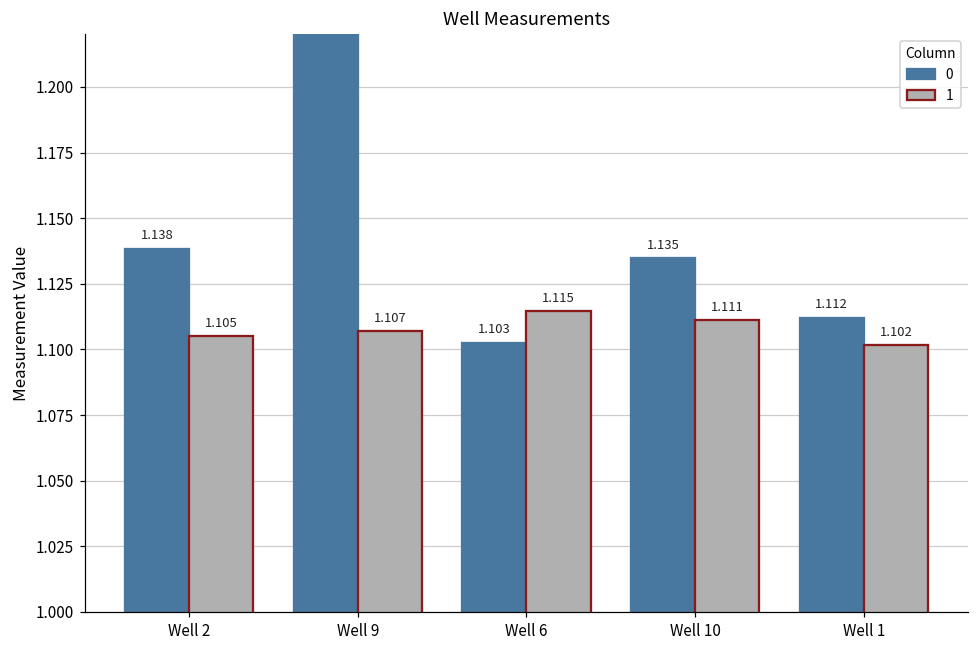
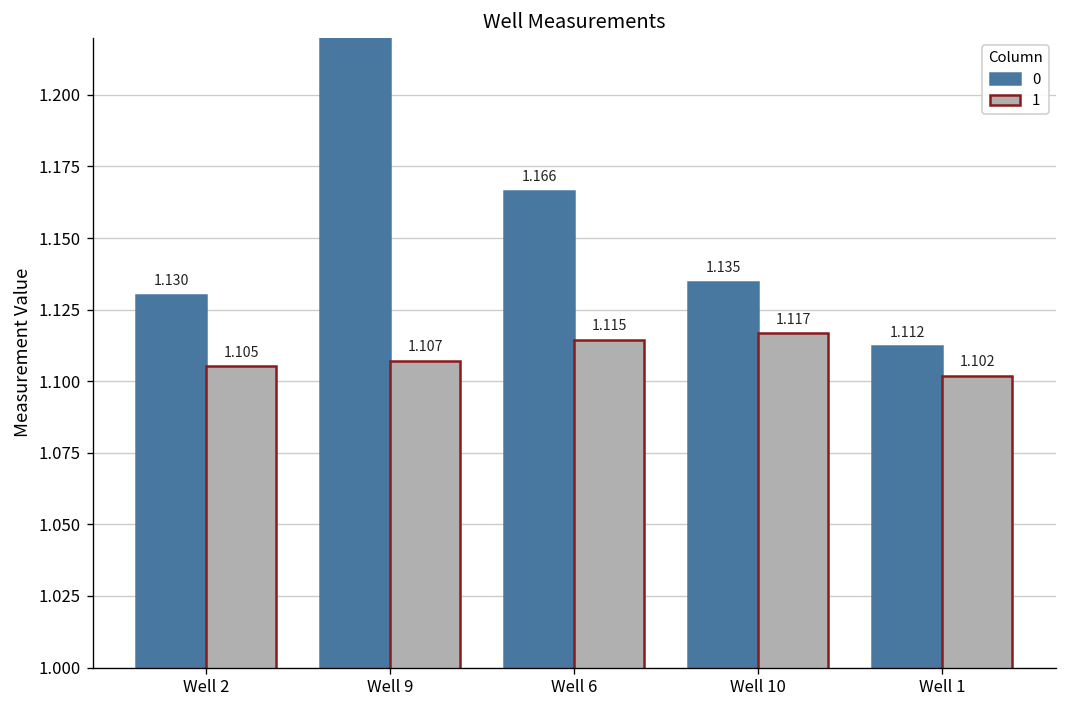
0, Well 2: 1.138 -> 1.130
0, Well 6: 1.103 -> 1.166
1, Well 10: 1.111 -> 1.117
